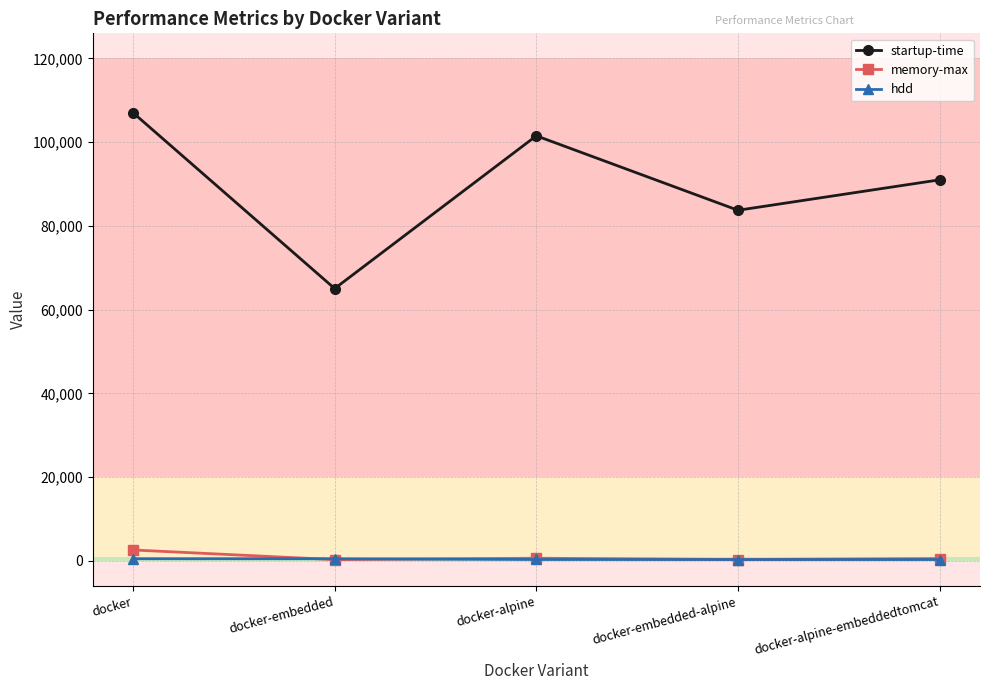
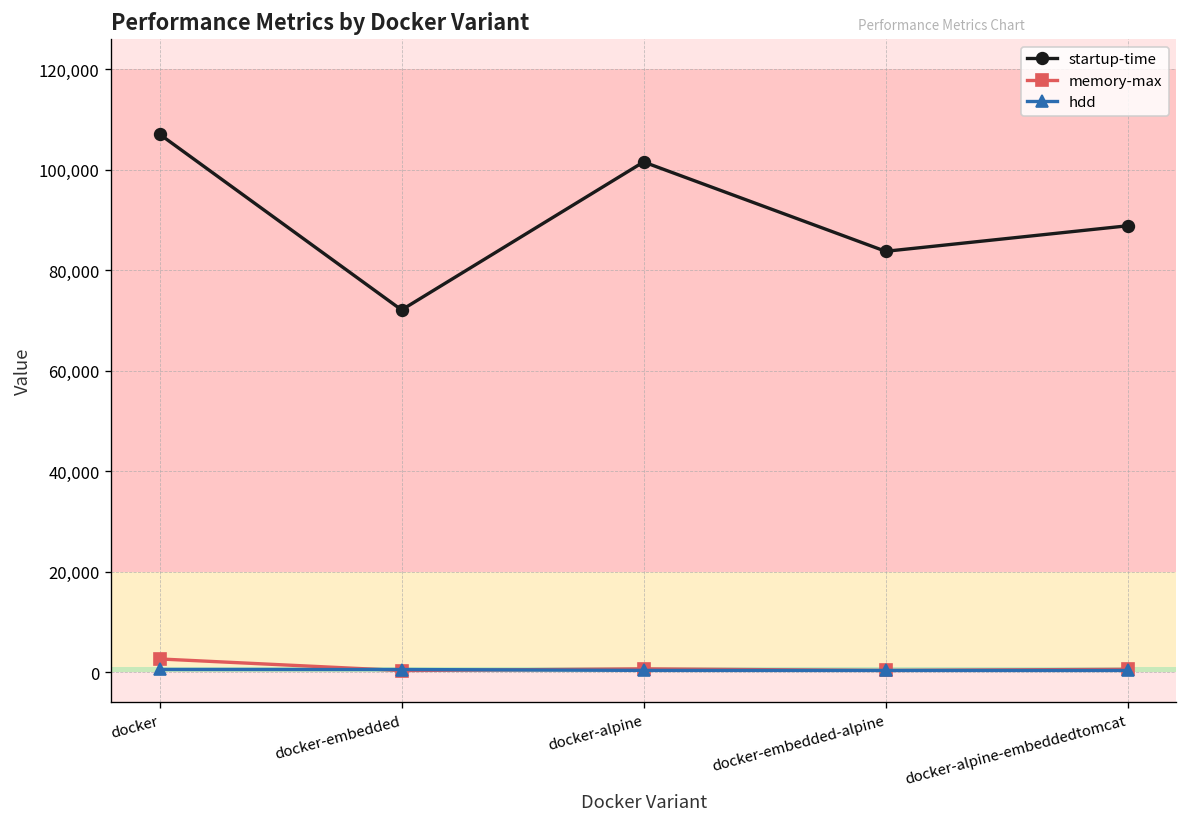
startup-time, docker-embedded: 65,000 -> 72,000
startup-time, docker-alpine-embeddedtomcat: 91,000 -> 89,000
